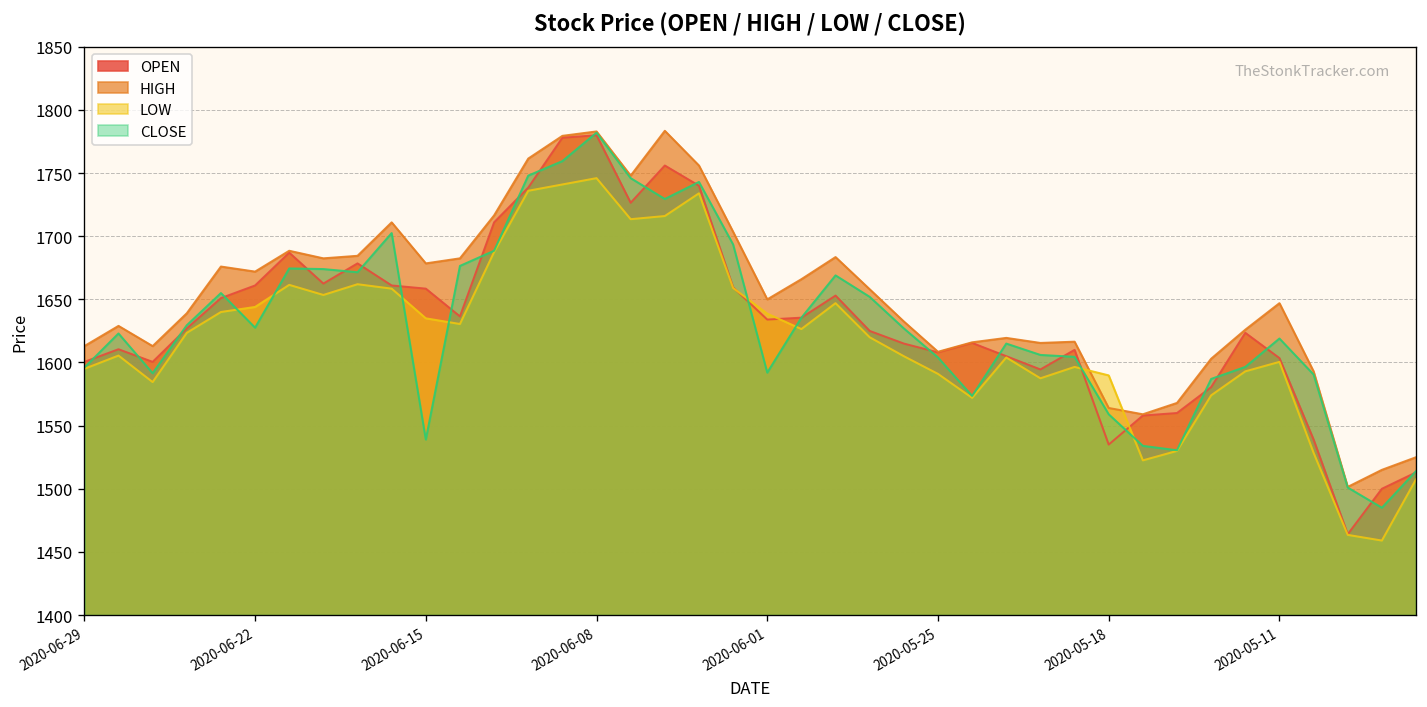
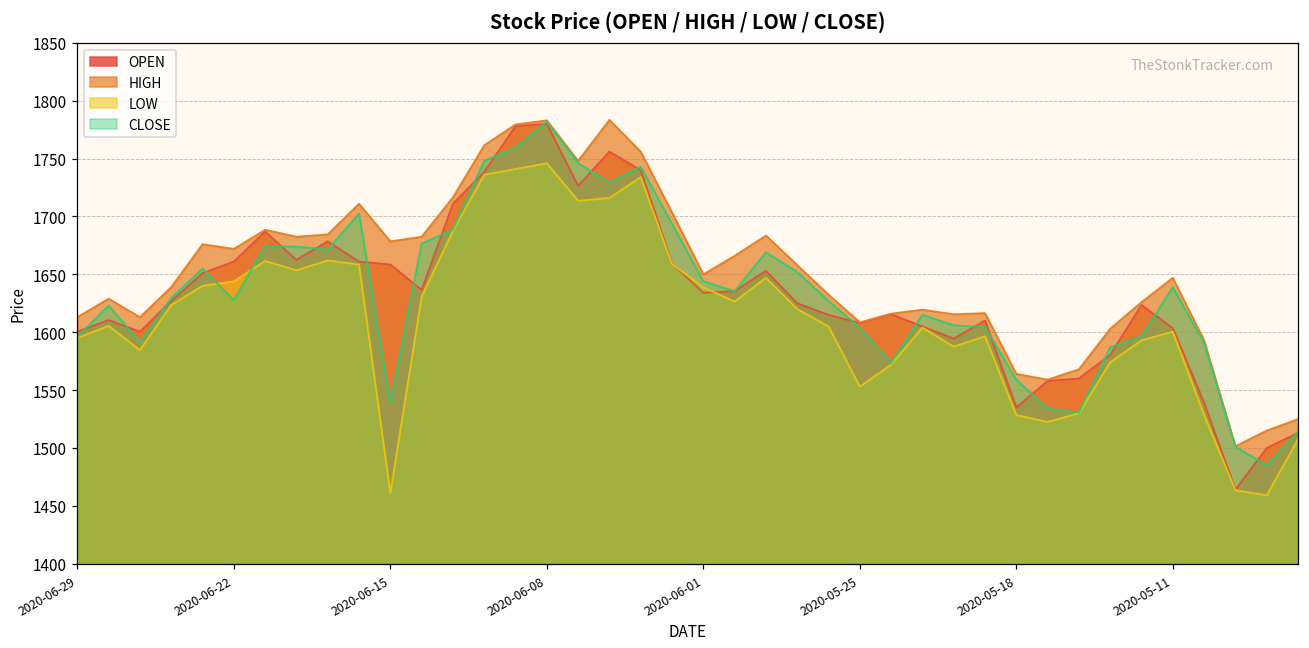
LOW, 2020-06-15: 1635 -> 1461
CLOSE, 2020-06-01: 1592 -> 1644
LOW, 2020-05-25: 1591 -> 1553
LOW, 2020-05-18: 1590 -> 1529
CLOSE, 2020-05-11: 1619 -> 1639
